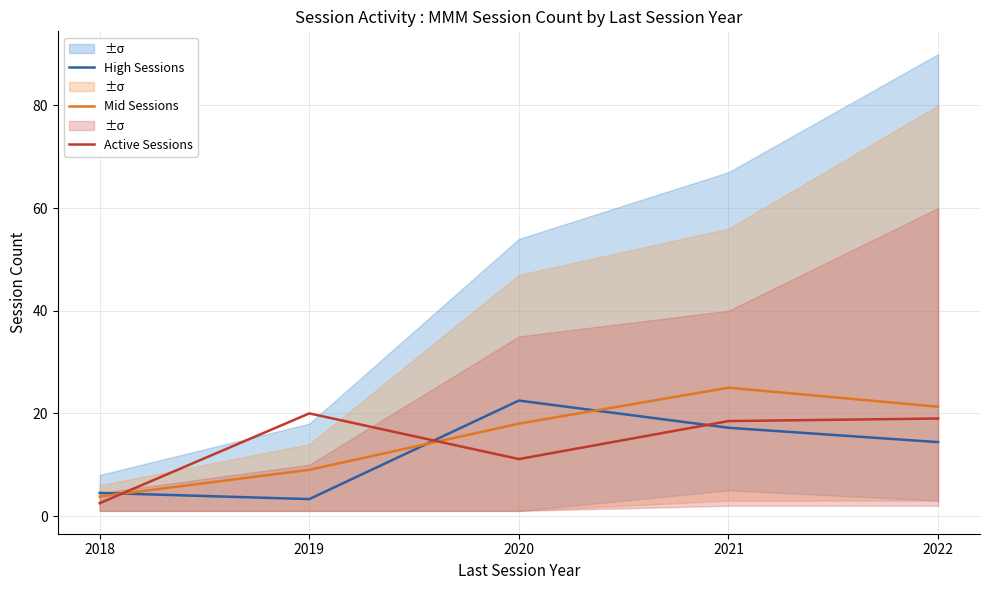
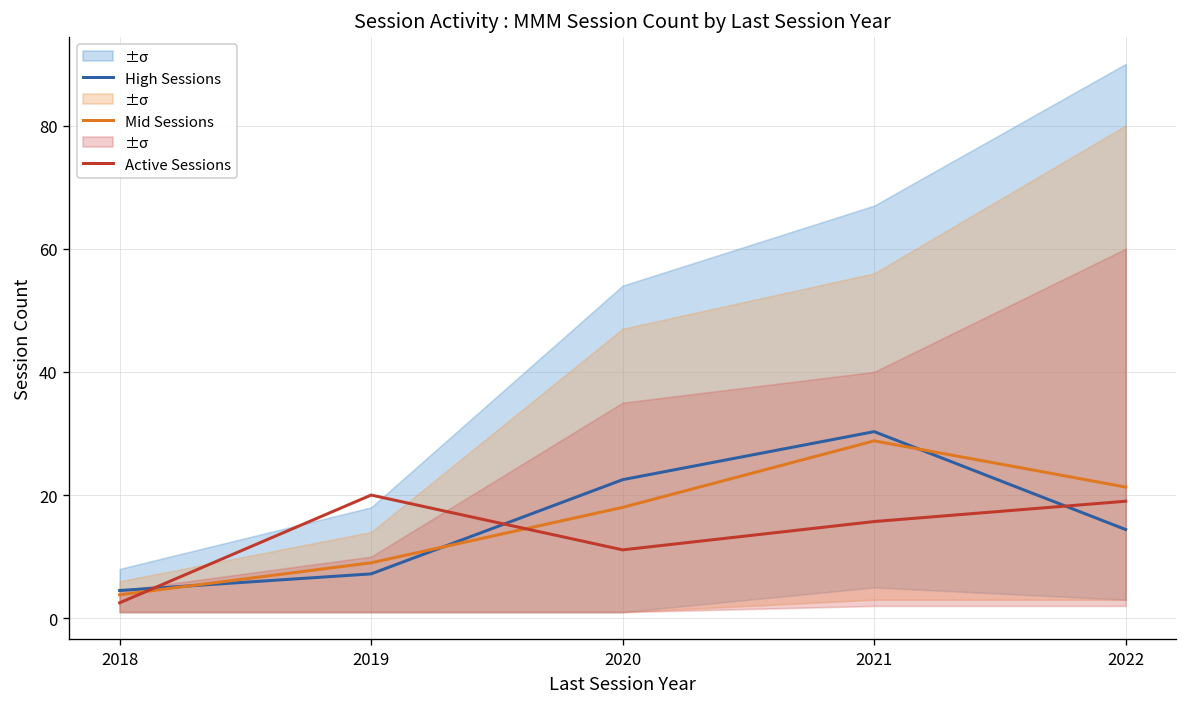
High Sessions, 2019: 3 -> 7
High Sessions, 2021: 17 -> 30
Mid Sessions, 2021: 25 -> 29
Active Sessions, 2021: 19 -> 16
